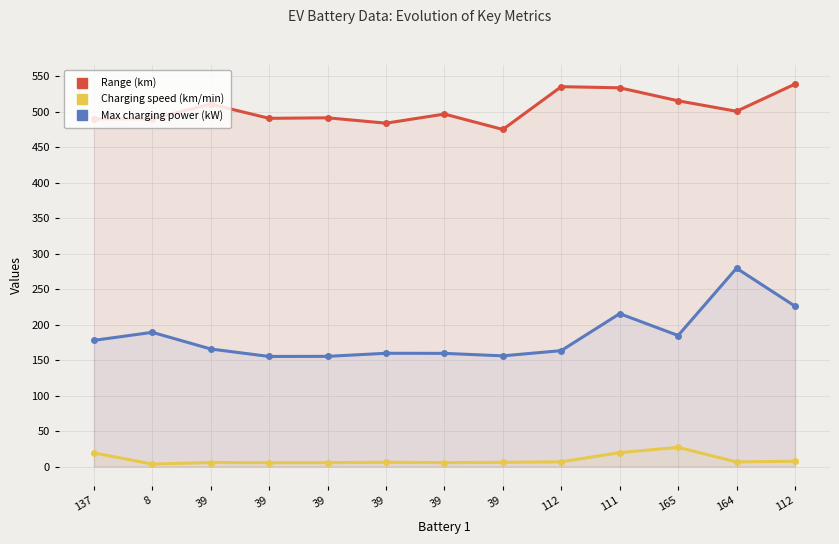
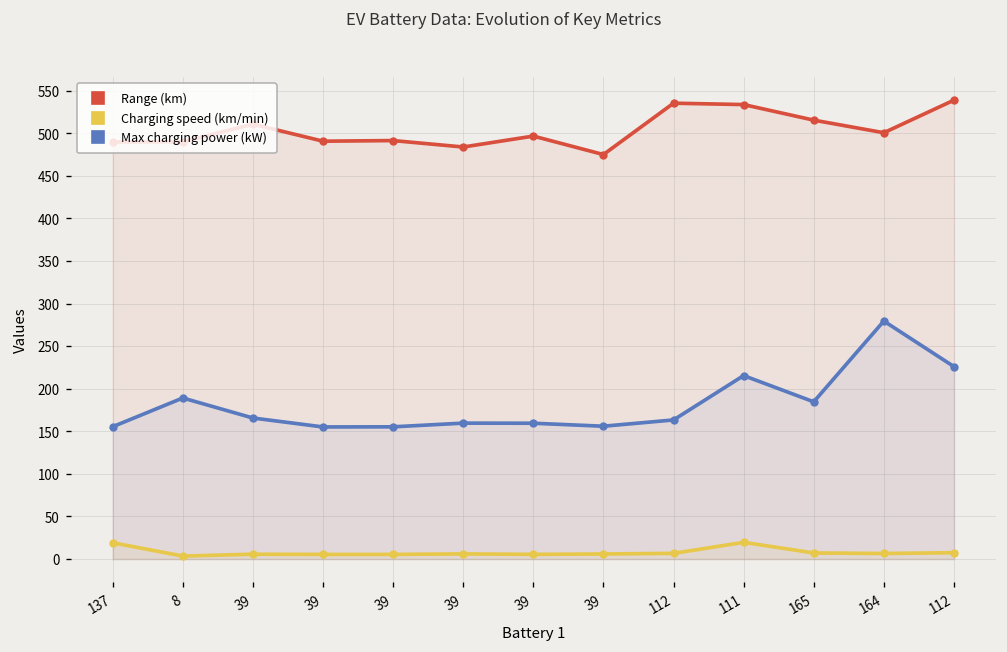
Max charging power (kW), 137: 180 -> 160
Charging speed (km/min), 165: 30 -> 10
